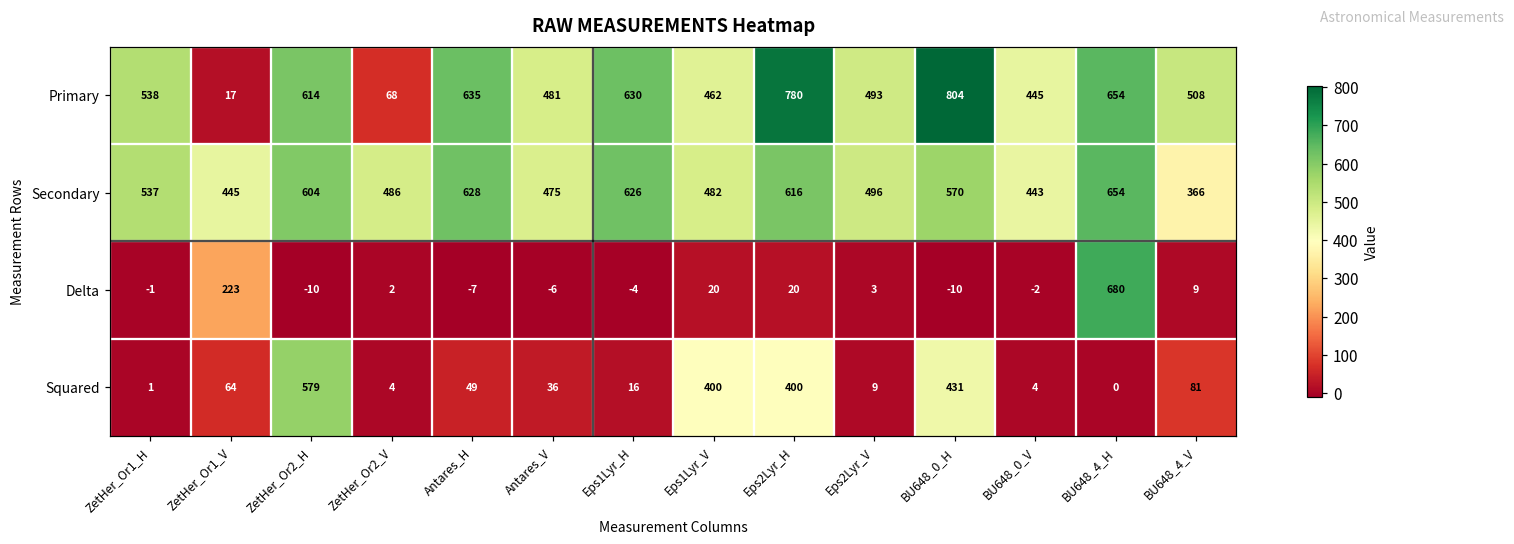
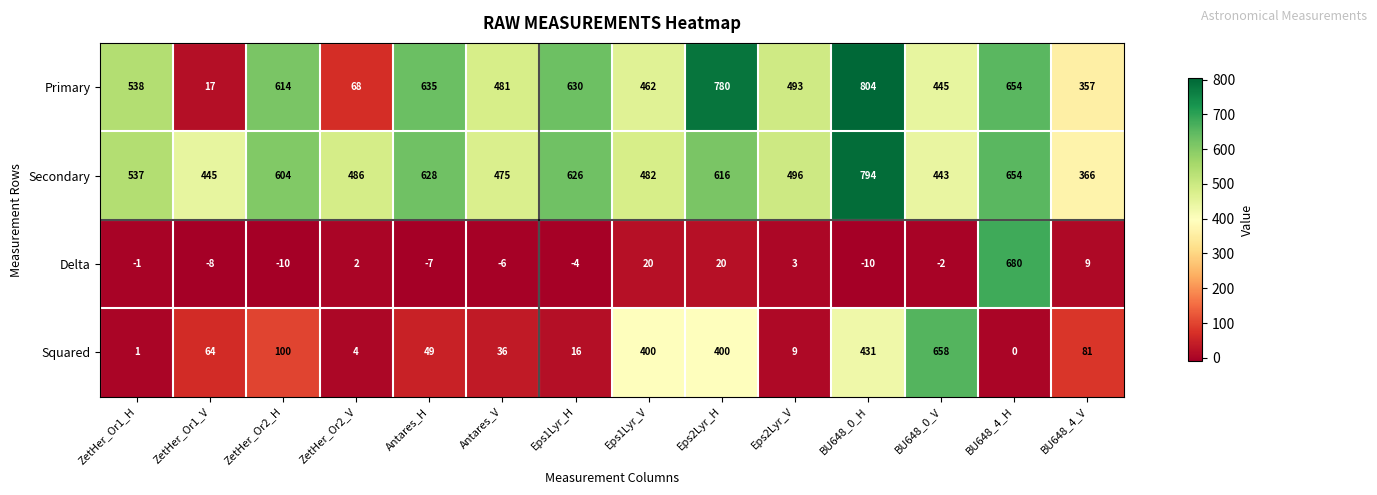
Primary, BU648_4_V: 508 -> 357
Secondary, BU648_0_H: 570 -> 794
Delta, ZetHer_Or1_V: 223 -> -8
Squared, ZetHer_Or2_H: 579 -> 100
Squared, BU648_0_V: 4 -> 658
